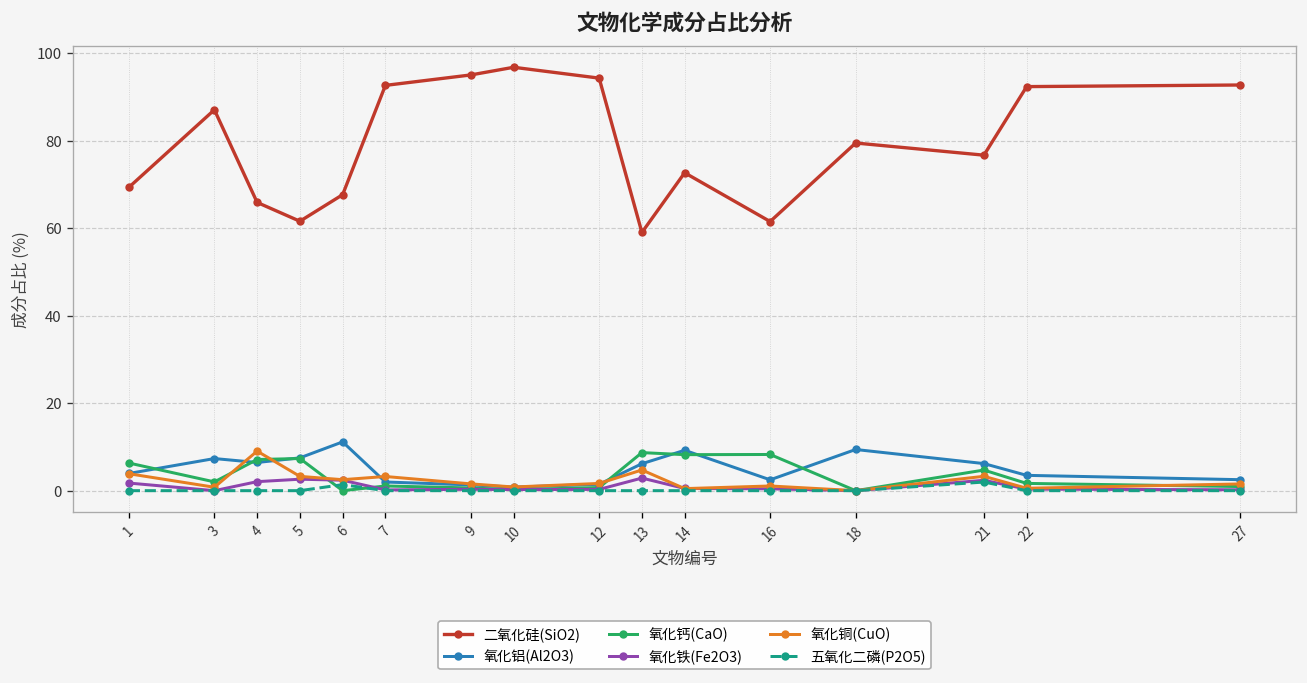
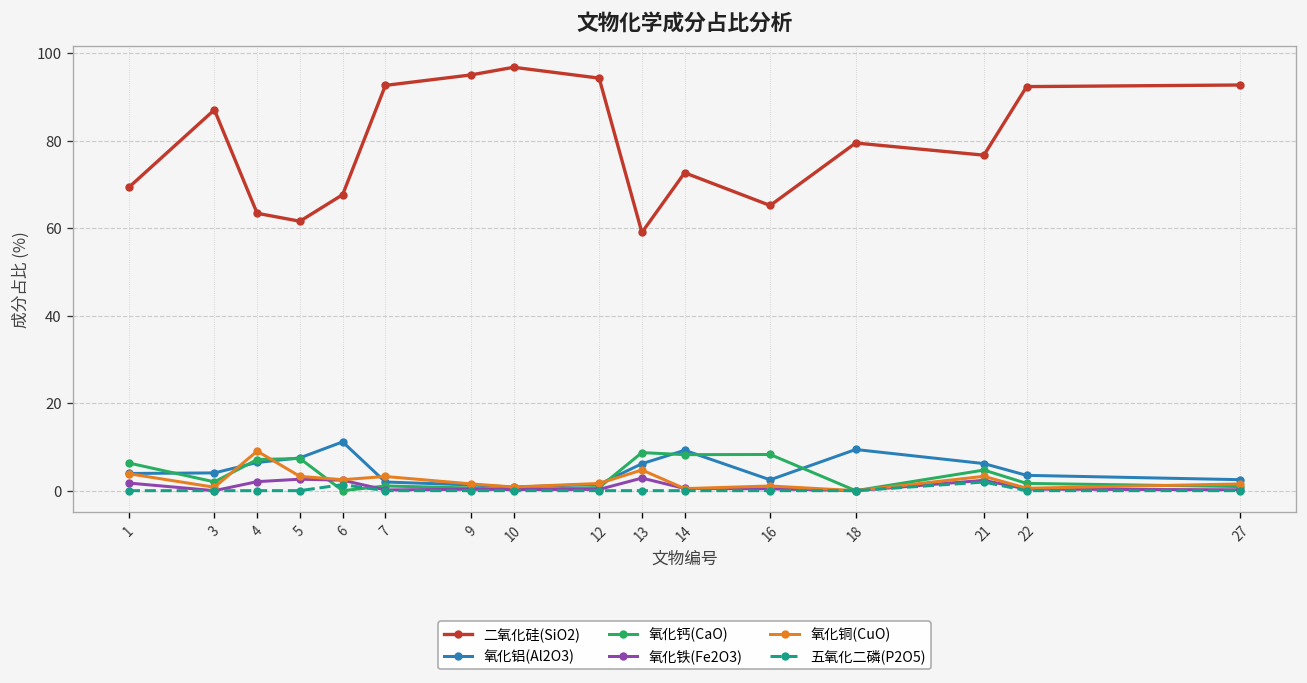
氧化铝(Al2O3), 3: 7 -> 4
二氧化硅(SiO2), 4: 66 -> 63
二氧化硅(SiO2), 16: 62 -> 65
